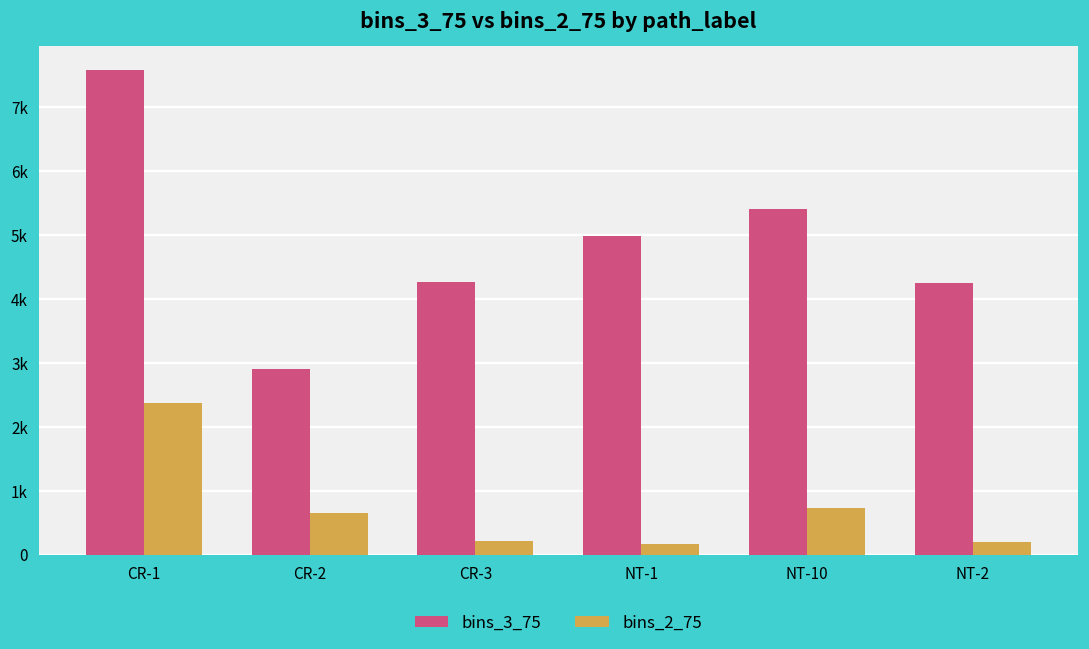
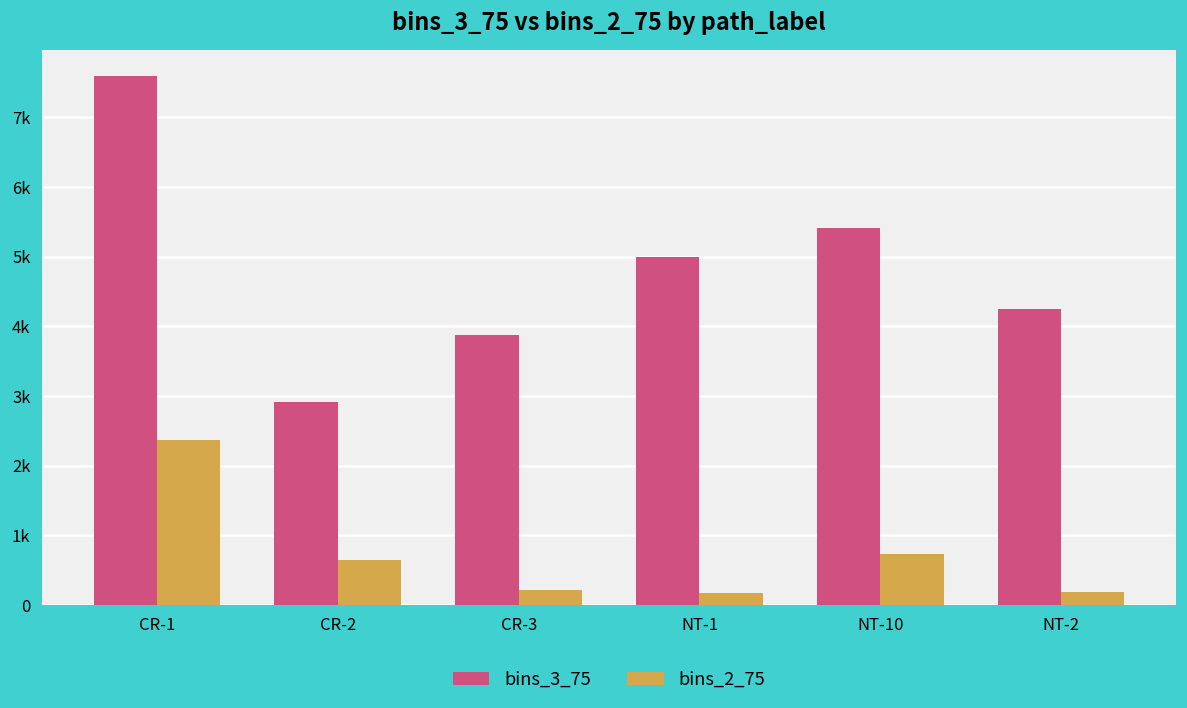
bins_3_75, CR-3: 4300 -> 3900
